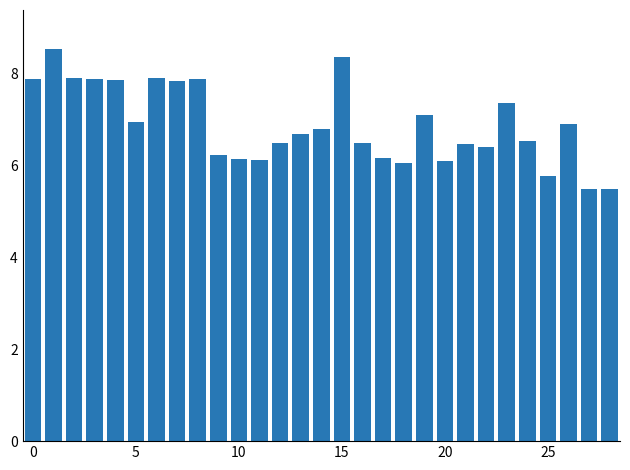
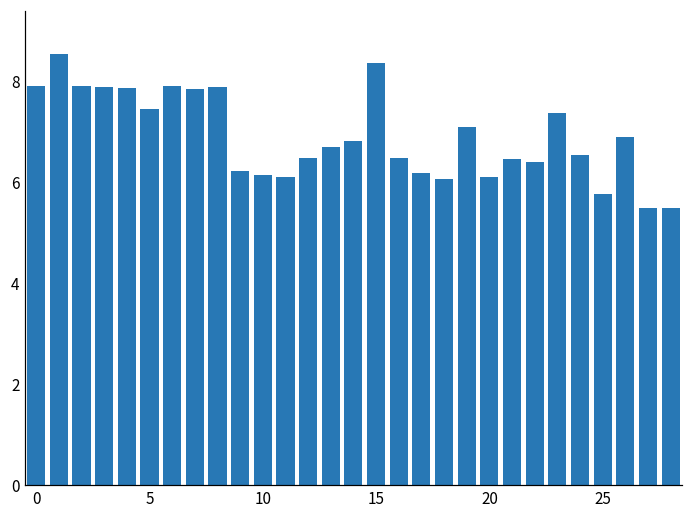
5: 7.0 -> 7.5
